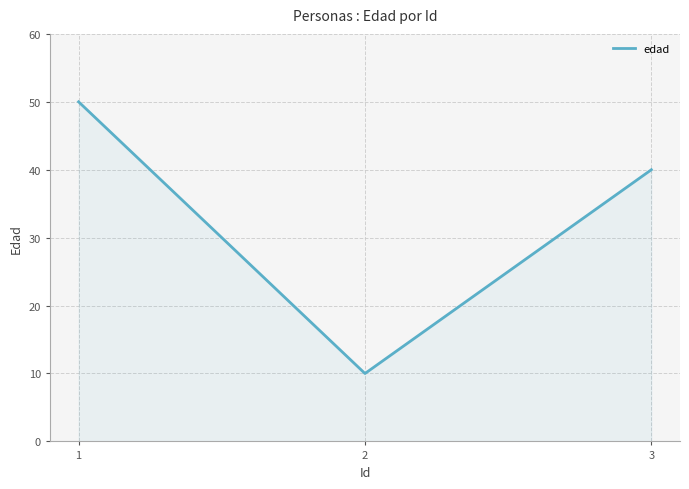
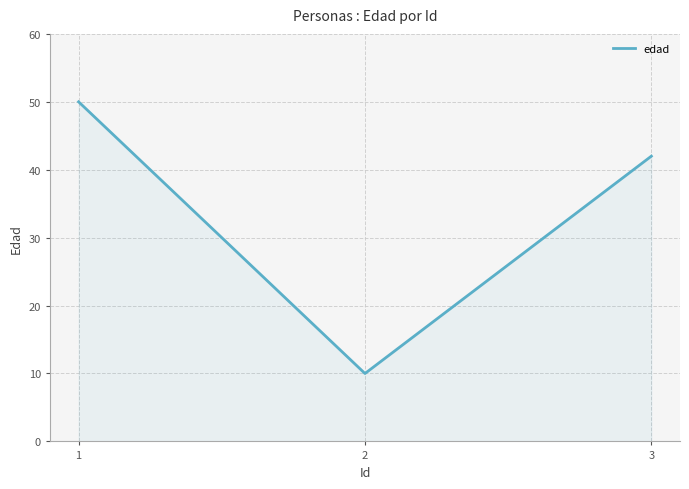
3: 40 -> 42
